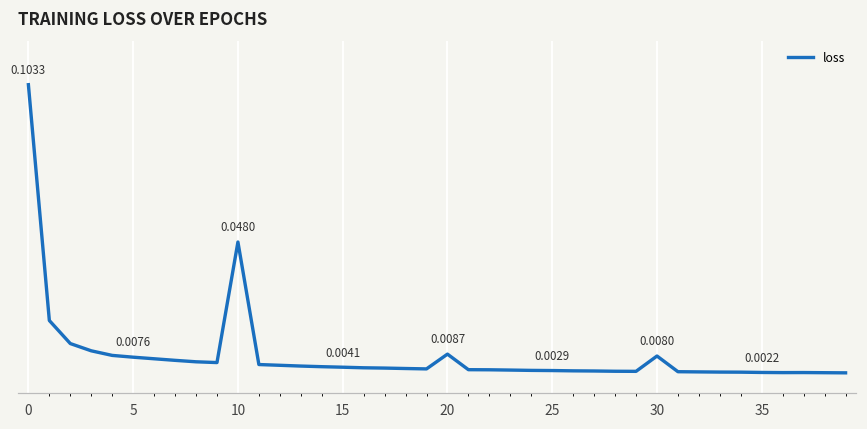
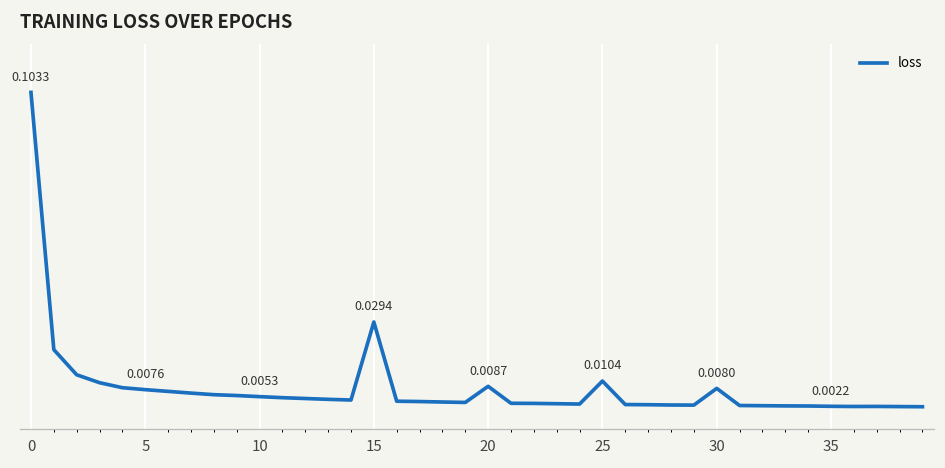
10: 0.0480 -> 0.0053
15: 0.0041 -> 0.0294
25: 0.0029 -> 0.0104
